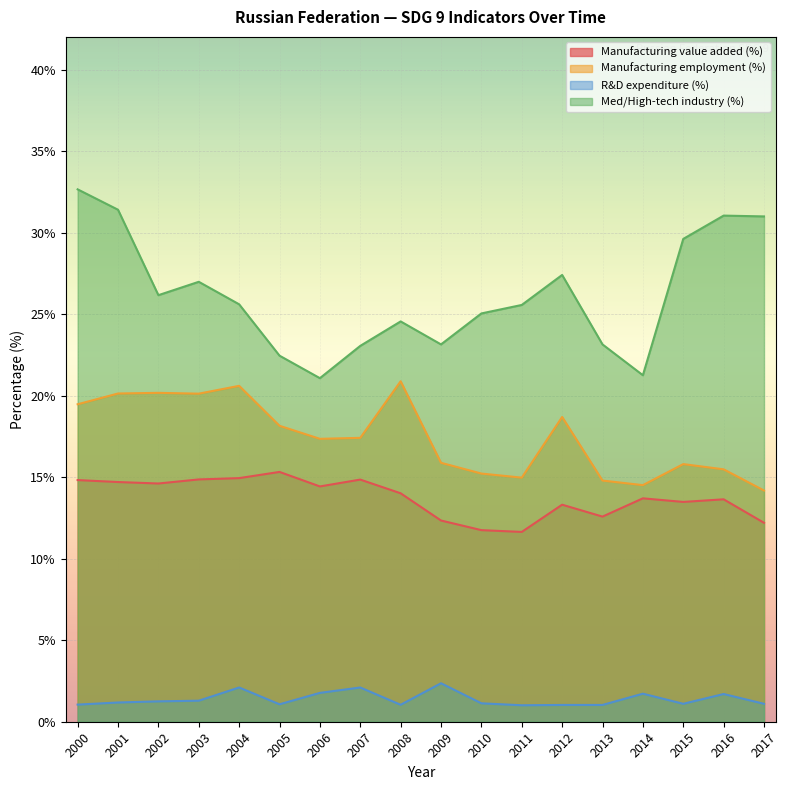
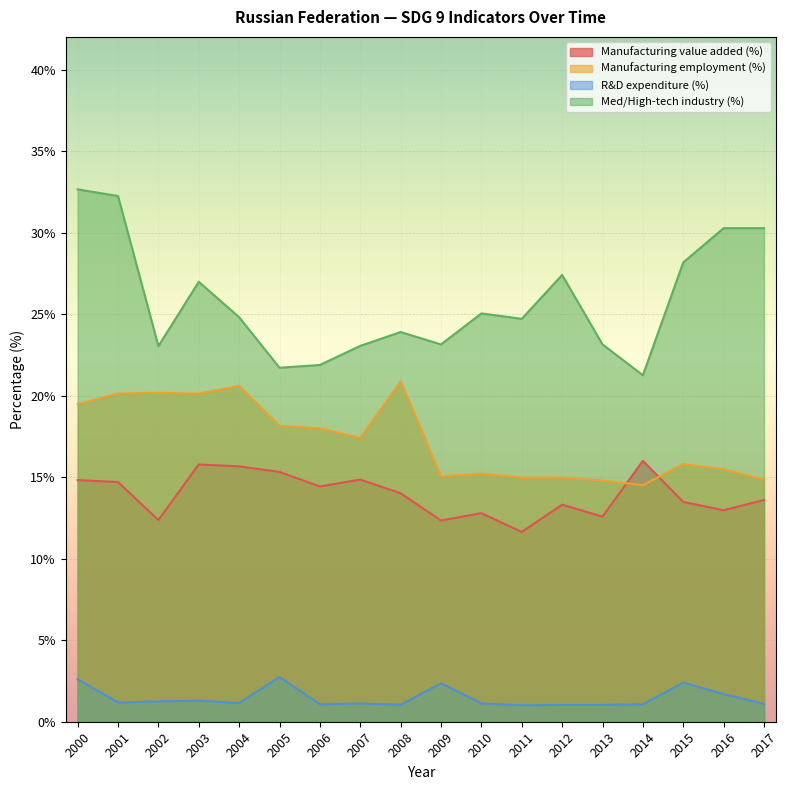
R&D expenditure (%), 2000: 1.1% -> 2.6%
Med/High-tech industry (%), 2001: 31.4% -> 32.2%
Manufacturing value added (%), 2002: 14.6% -> 12.4%
Med/High-tech industry (%), 2002: 26.2% -> 23.0%
Manufacturing value added (%), 2003: 14.9% -> 15.8%
Manufacturing value added (%), 2004: 14.9% -> 15.7%
R&D expenditure (%), 2004: 2.1% -> 1.2%
Med/High-tech industry (%), 2004: 25.6% -> 24.8%
R&D expenditure (%), 2005: 1.1% -> 2.7%
Med/High-tech industry (%), 2005: 22.5% -> 21.7%
Manufacturing employment (%), 2006: 17.4% -> 18.0%
R&D expenditure (%), 2006: 1.8% -> 1.1%
Med/High-tech industry (%), 2006: 21.1% -> 21.9%
R&D expenditure (%), 2007: 2.1% -> 1.1%
Med/High-tech industry (%), 2008: 24.6% -> 23.9%
Manufacturing employment (%), 2009: 15.9% -> 15.1%
Manufacturing value added (%), 2010: 11.8% -> 12.8%
Med/High-tech industry (%), 2011: 25.6% -> 24.7%
Manufacturing employment (%), 2012: 18.7% -> 15.0%
Manufacturing value added (%), 2014: 13.7% -> 16.0%
R&D expenditure (%), 2014: 1.7% -> 1.1%
R&D expenditure (%), 2015: 1.1% -> 2.4%
Med/High-tech industry (%), 2015: 29.6% -> 28.2%
Manufacturing value added (%), 2016: 13.6% -> 13.0%
Med/High-tech industry (%), 2016: 31.0% -> 30.3%
Manufacturing value added (%), 2017: 12.2% -> 13.6%
Manufacturing employment (%), 2017: 14.2% -> 14.9%
Med/High-tech industry (%), 2017: 31.0% -> 30.3%
